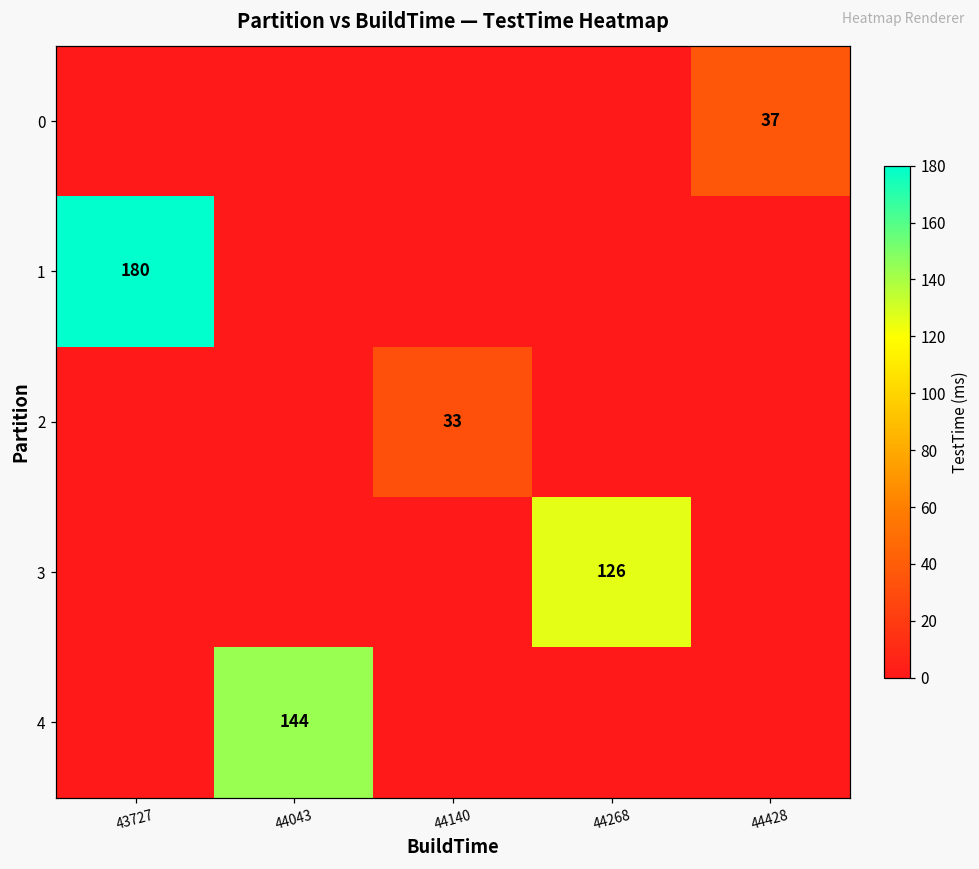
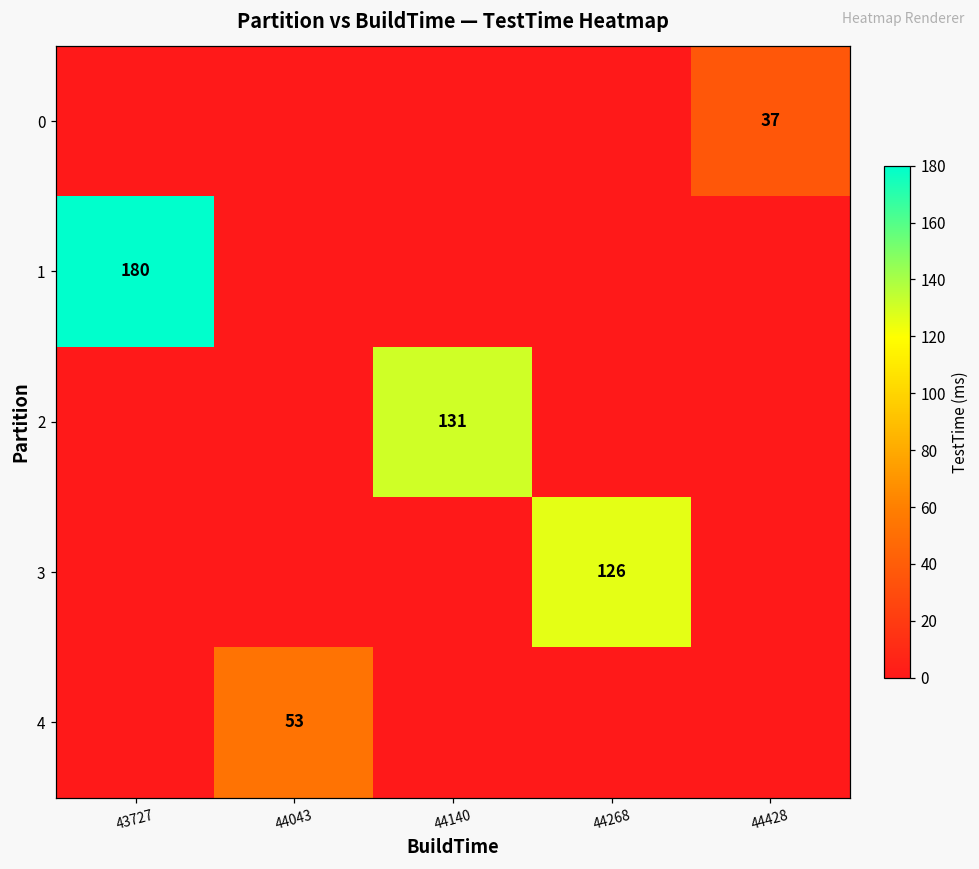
2, 44140: 33 -> 131
4, 44043: 144 -> 53
